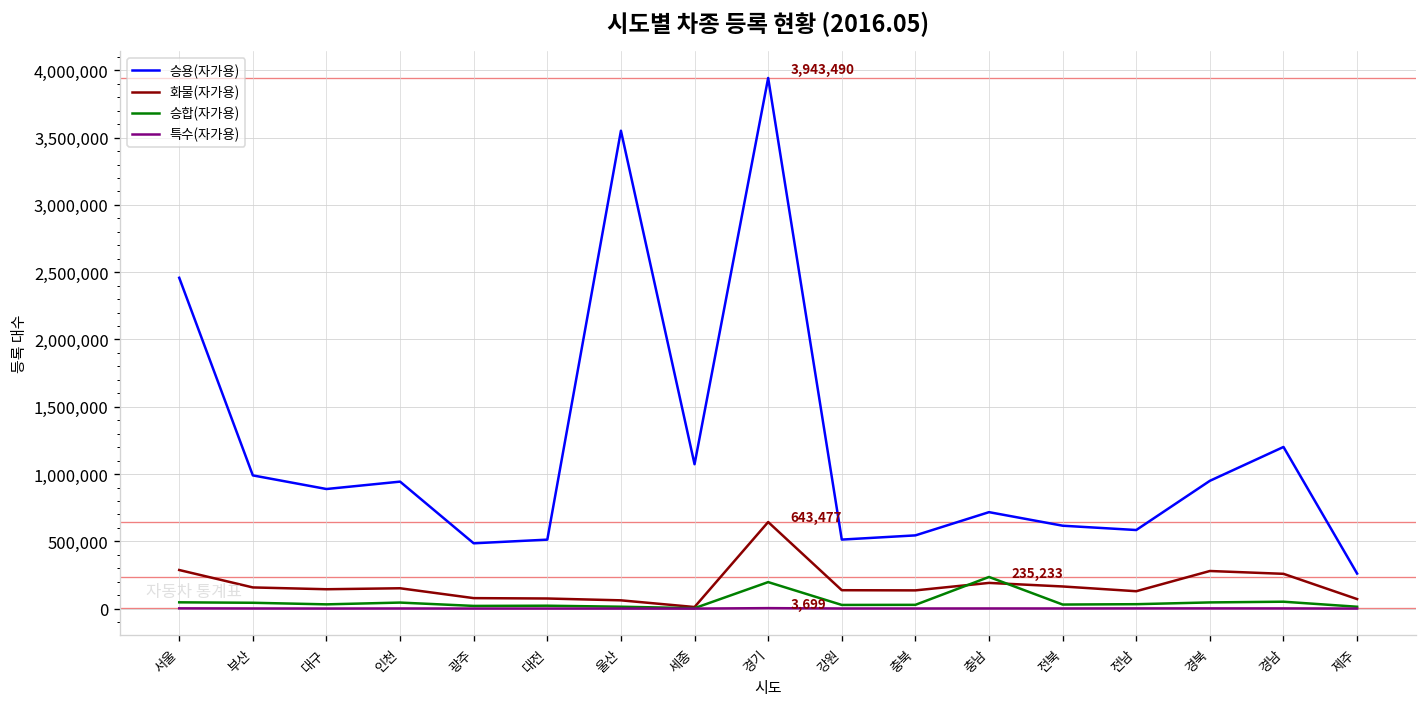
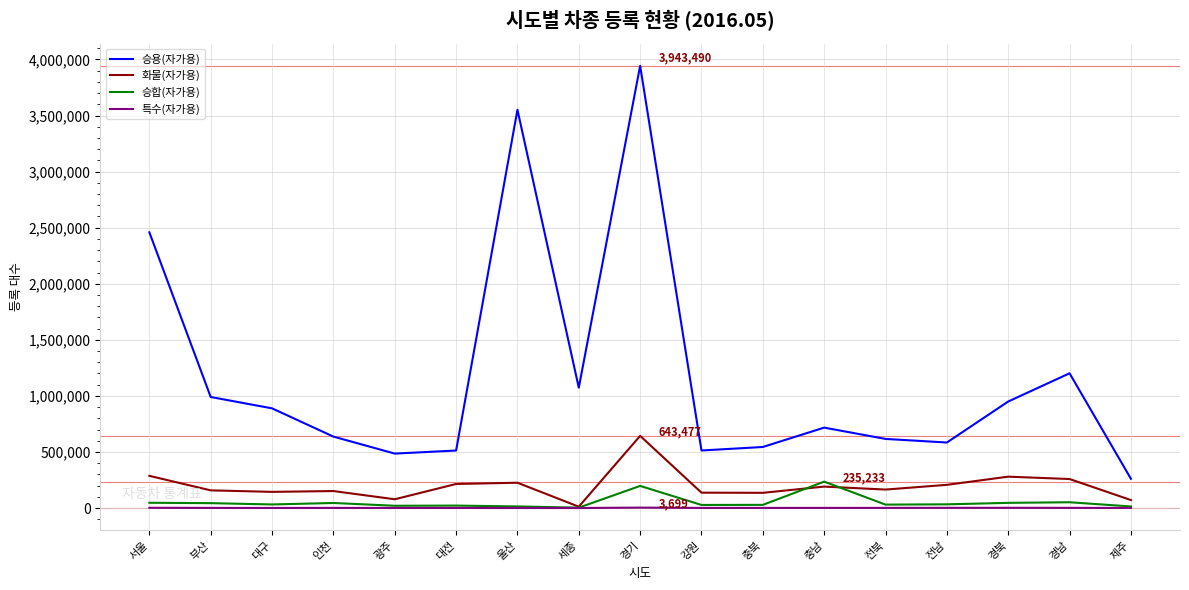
승용(자가용), 인천: 940,000 -> 640,000
화물(자가용), 대전: 80,000 -> 210,000
화물(자가용), 울산: 60,000 -> 230,000
화물(자가용), 전남: 130,000 -> 210,000
